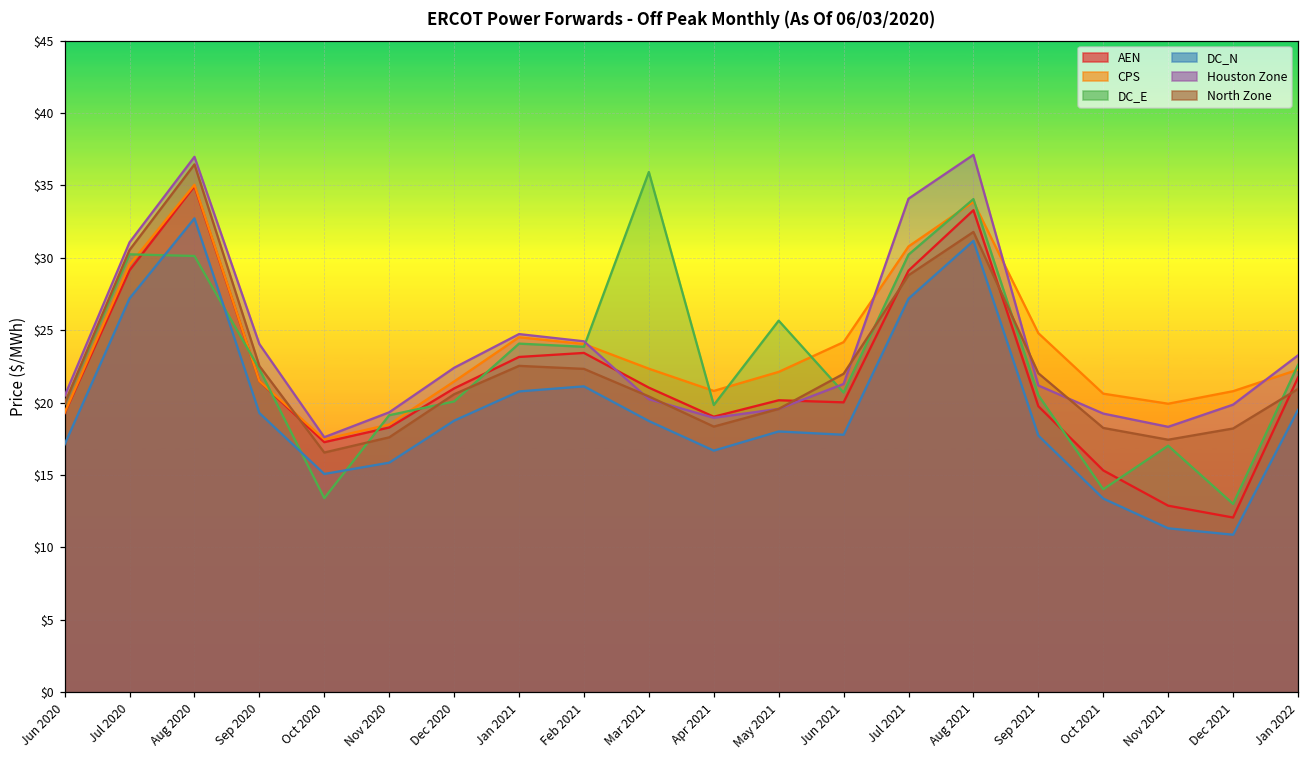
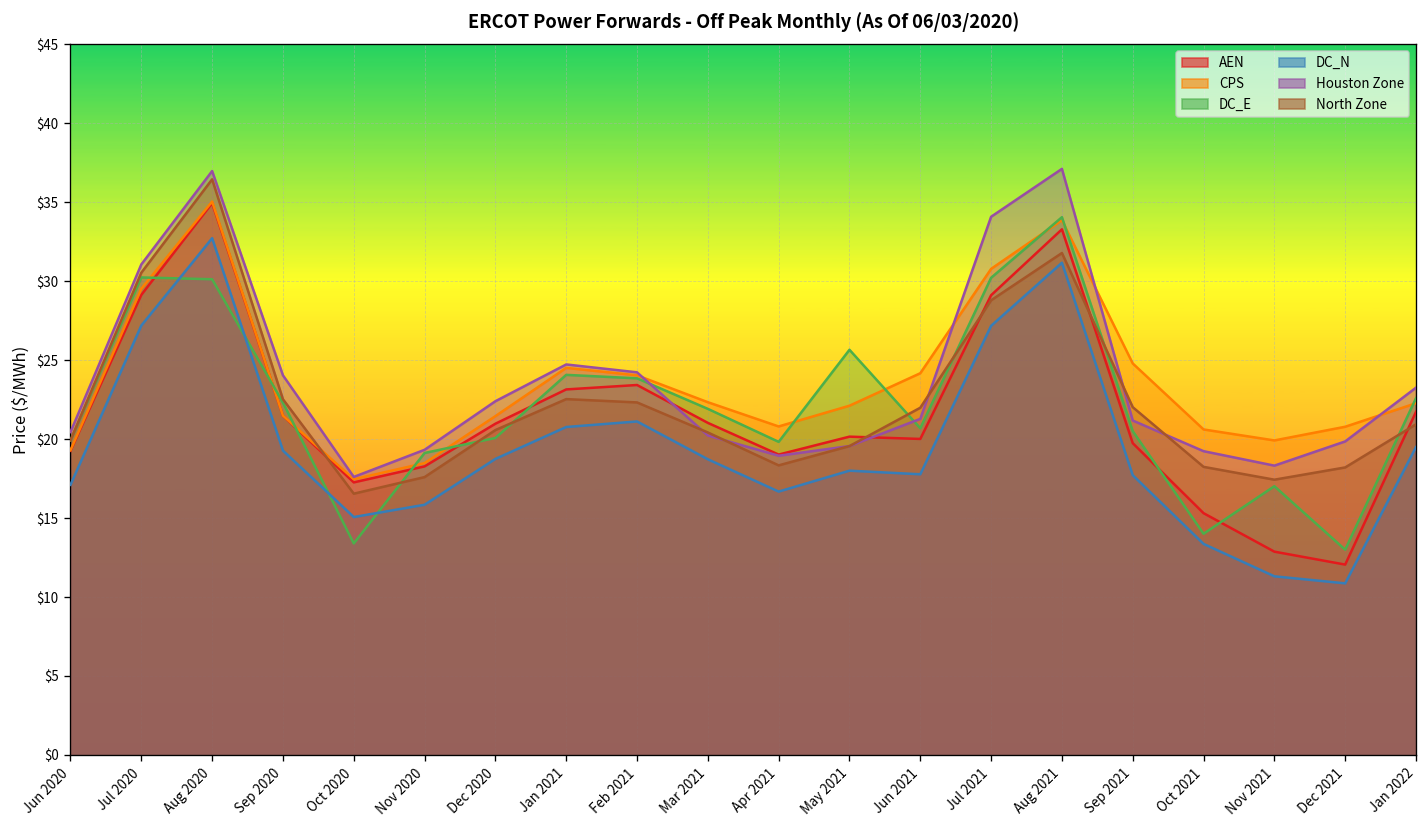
DC_E, Mar 2021: $35.9 -> $21.9
